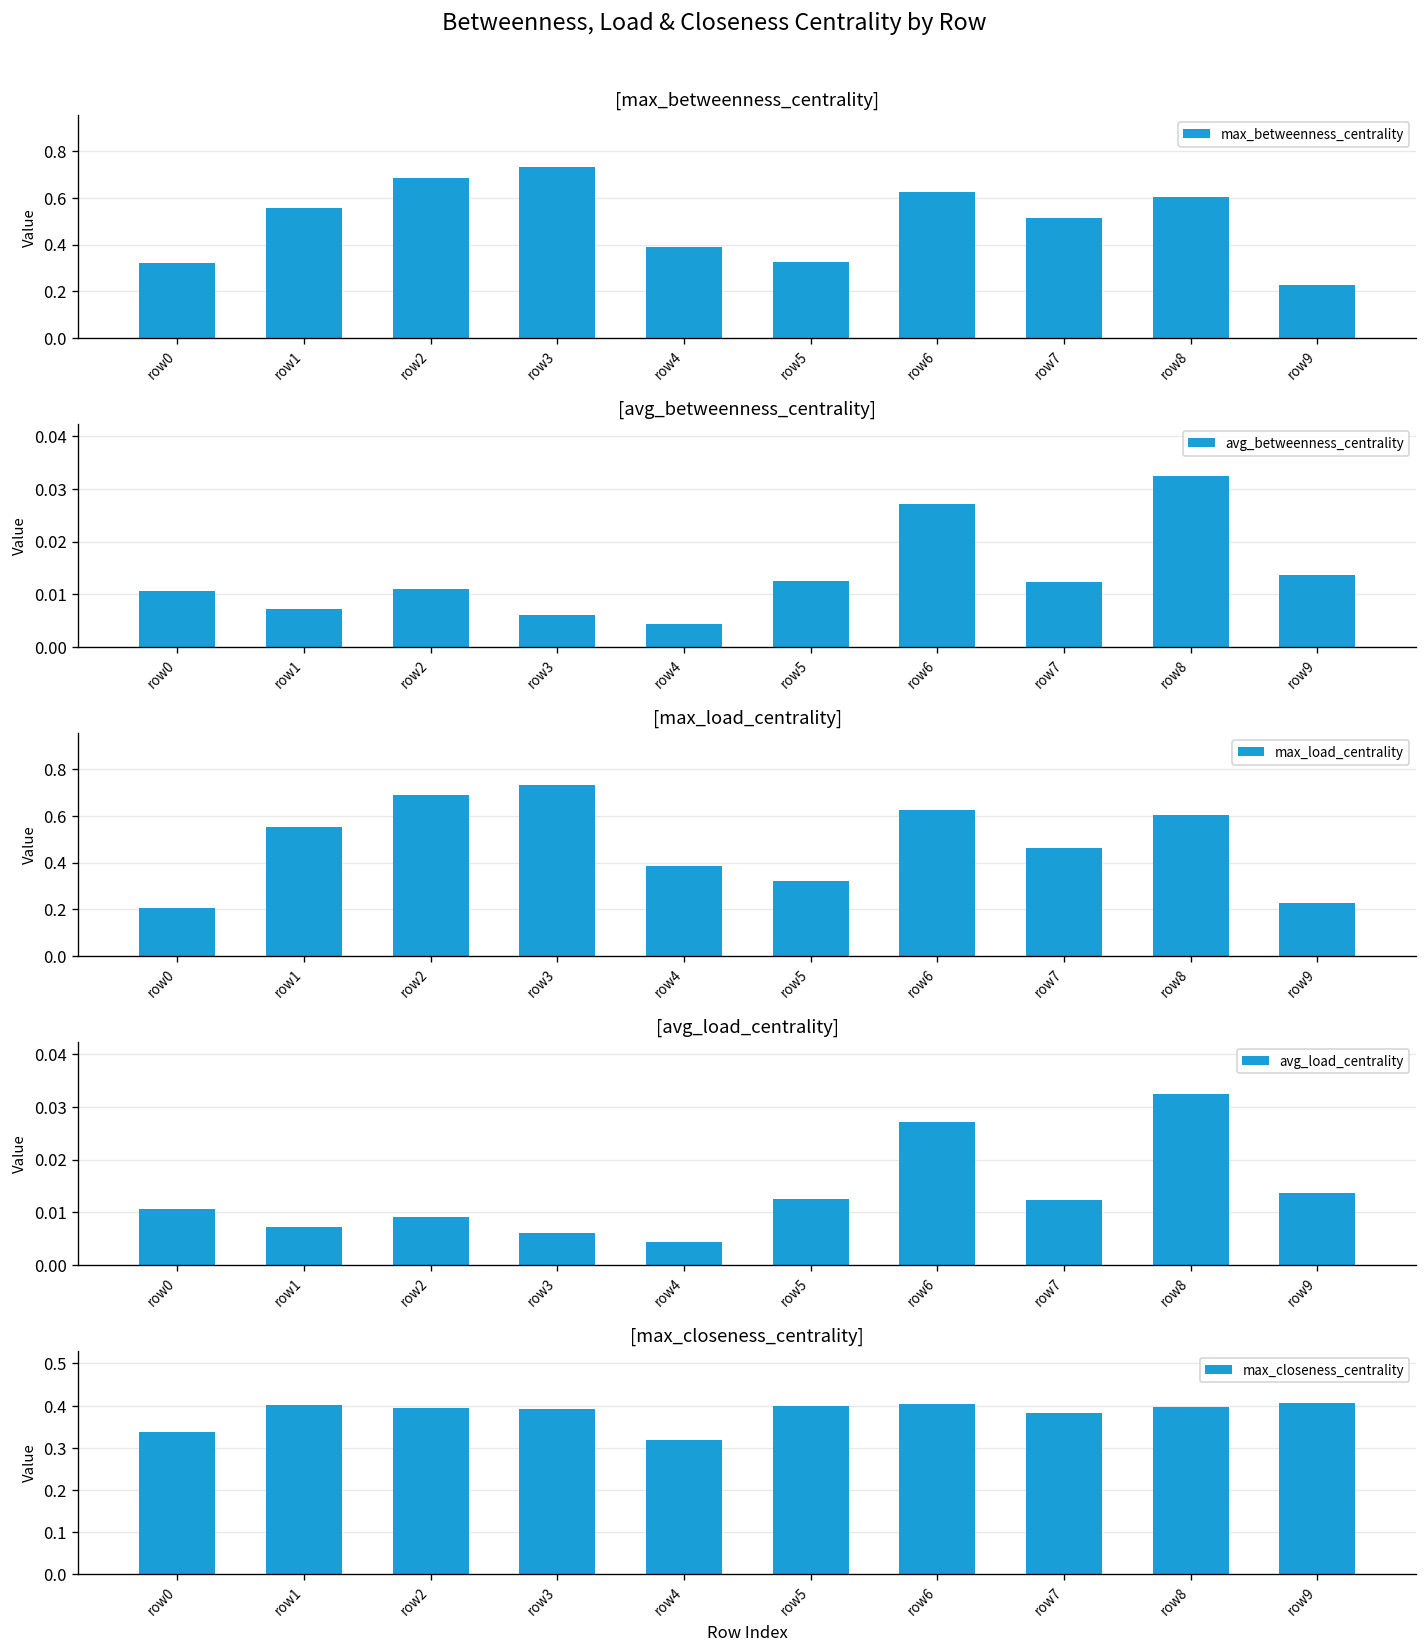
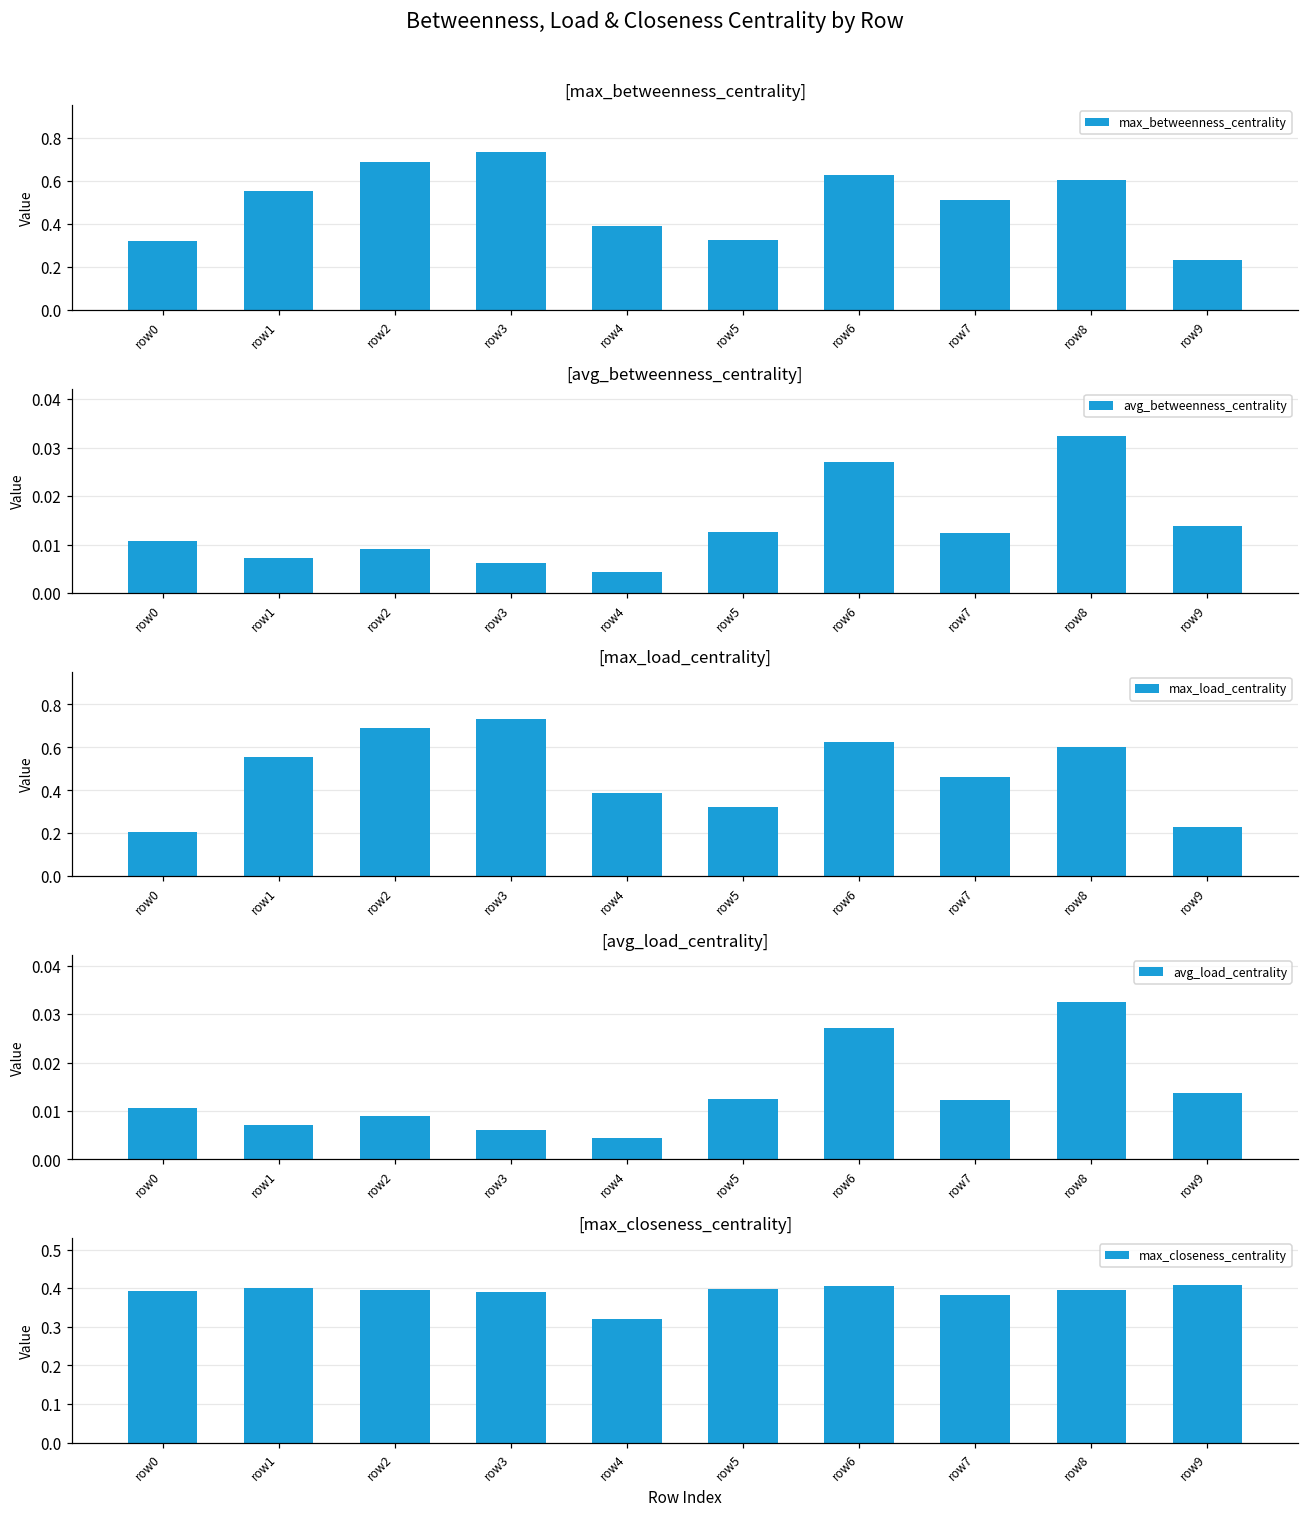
[avg_betweenness_centrality], row2: 0.011 -> 0.009
[max_closeness_centrality], row0: 0.34 -> 0.39
